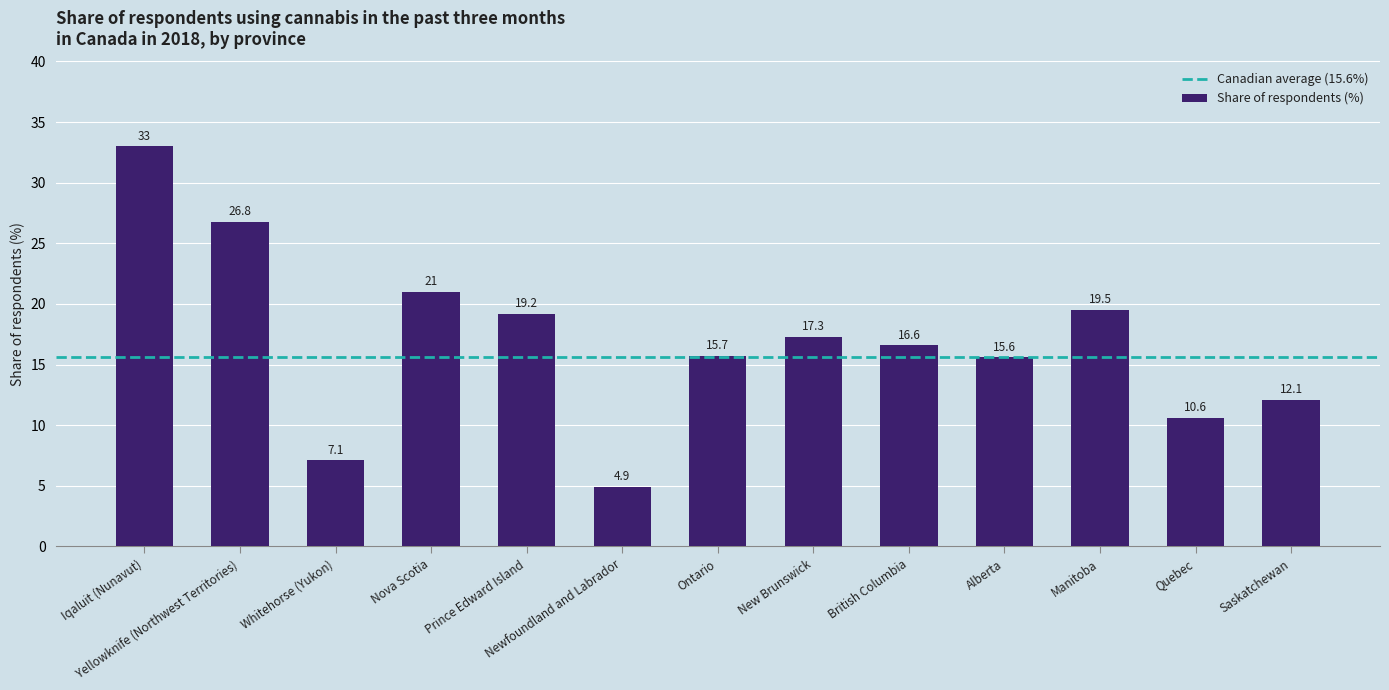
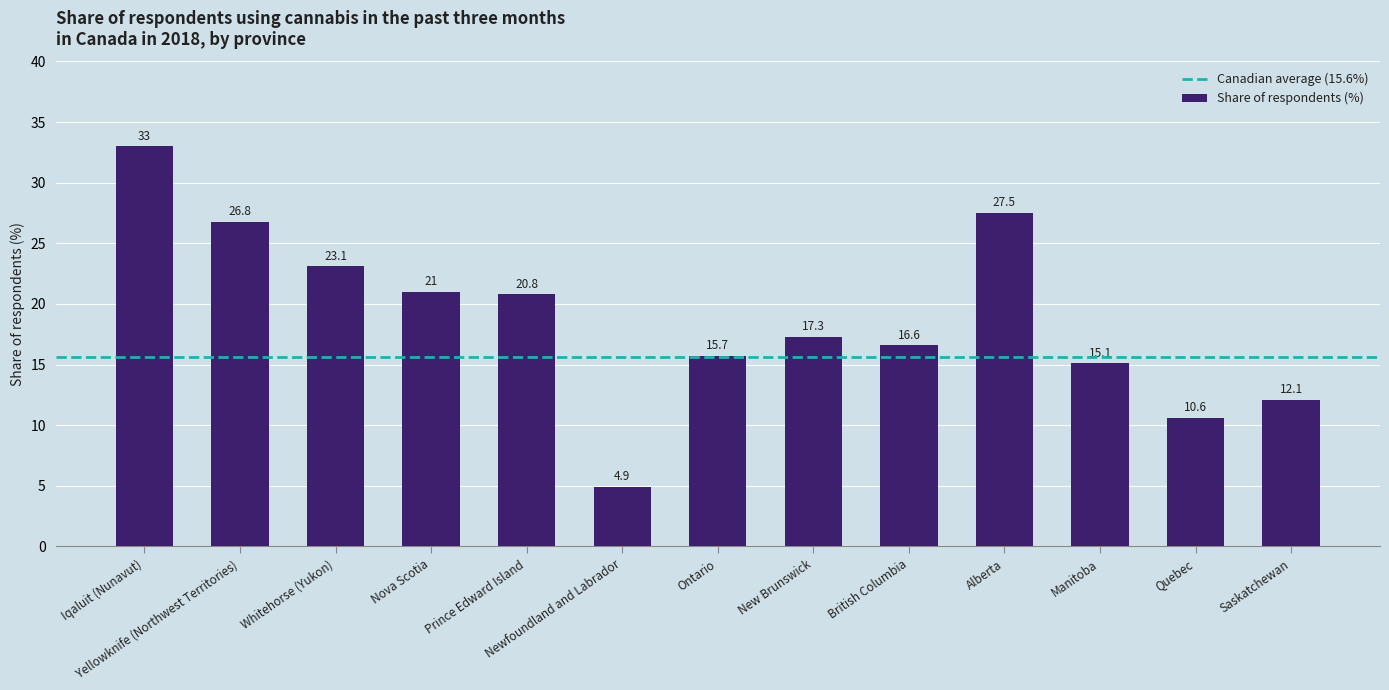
Whitehorse (Yukon): 7.1 -> 23.1
Prince Edward Island: 19.2 -> 20.8
Alberta: 15.6 -> 27.5
Manitoba: 19.5 -> 15.1
